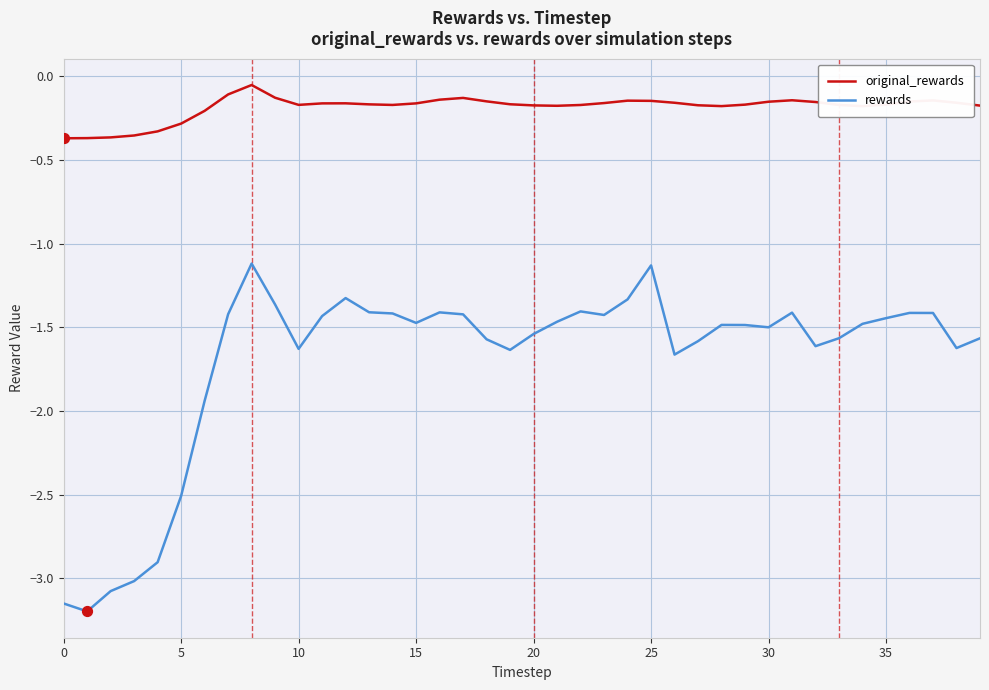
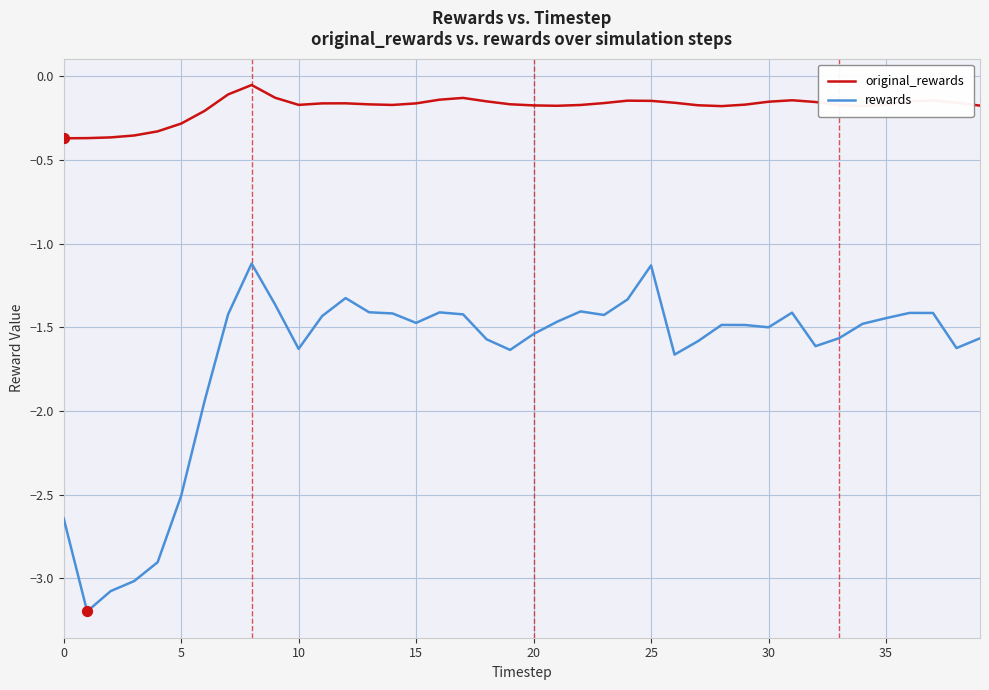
rewards, 0: -3.15 -> -2.64
